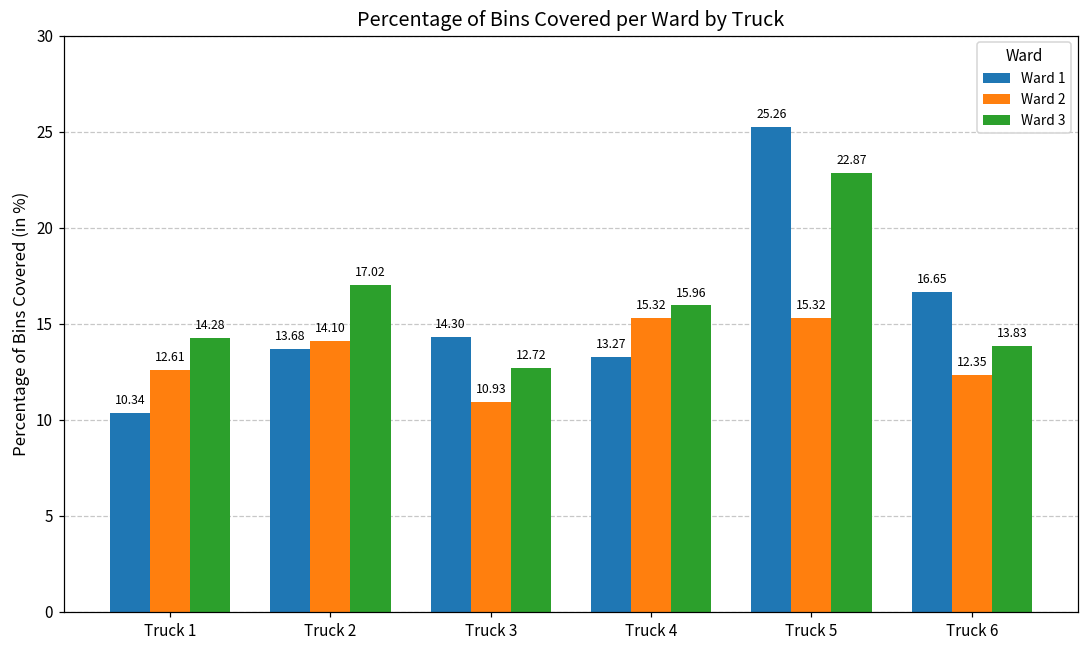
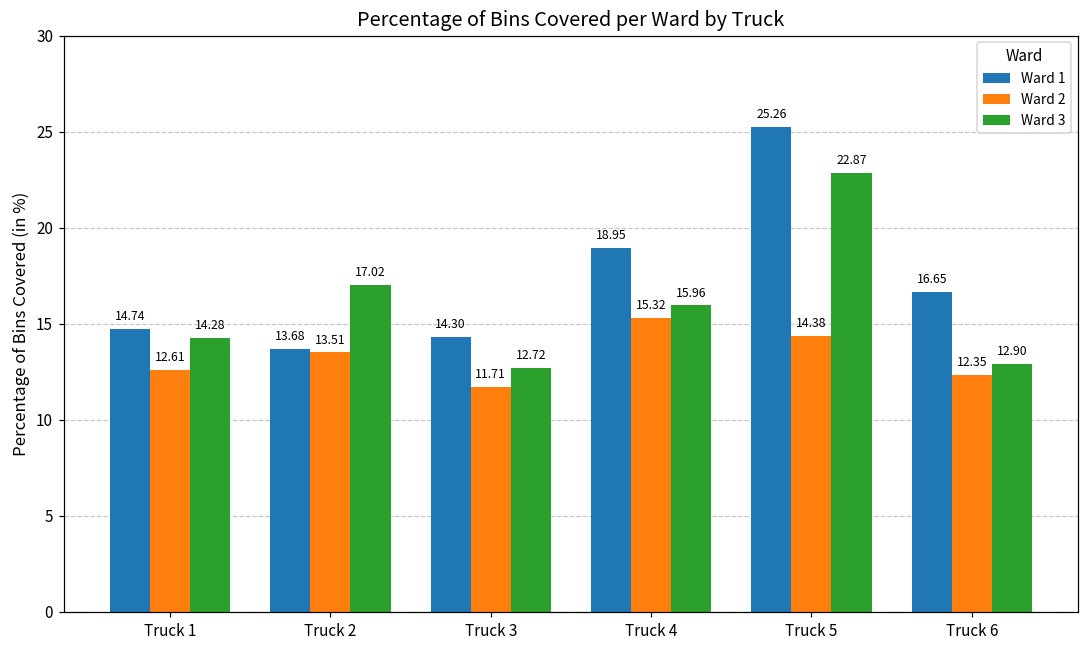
Ward 1, Truck 1: 10.34 -> 14.74
Ward 2, Truck 2: 14.10 -> 13.51
Ward 2, Truck 3: 10.93 -> 11.71
Ward 1, Truck 4: 13.27 -> 18.95
Ward 2, Truck 5: 15.32 -> 14.38
Ward 3, Truck 6: 13.83 -> 12.90
